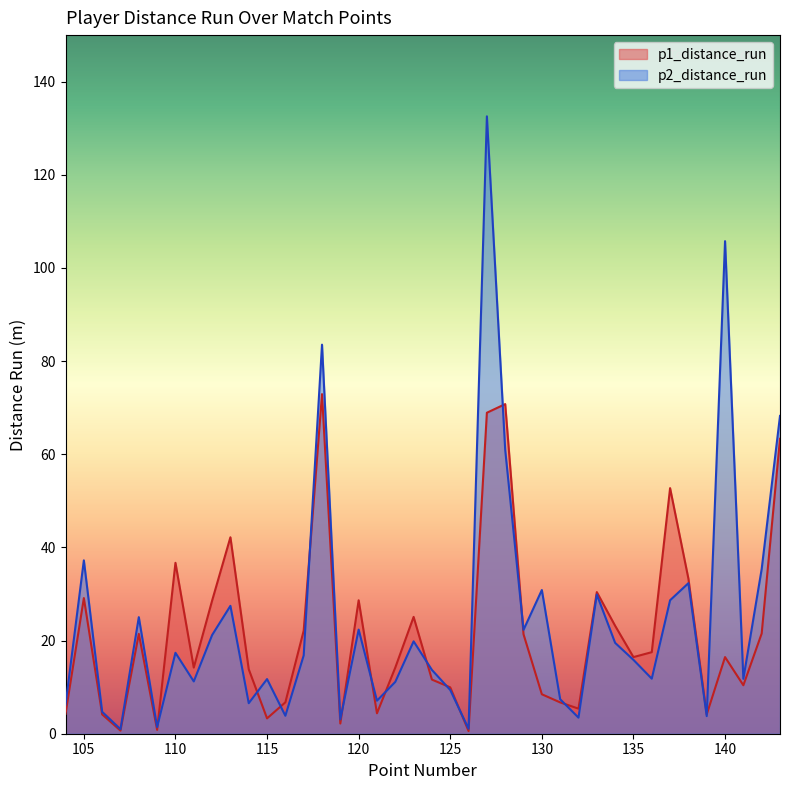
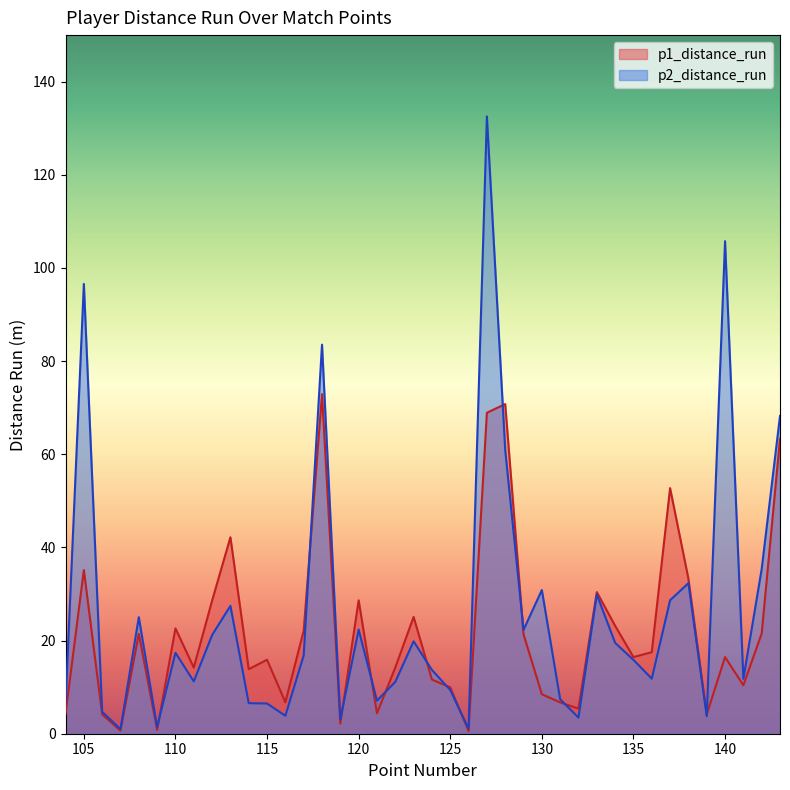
p1_distance_run, 105: 29 -> 35
p2_distance_run, 105: 37 -> 97
p1_distance_run, 110: 37 -> 23
p1_distance_run, 115: 3 -> 16
p2_distance_run, 115: 12 -> 6
